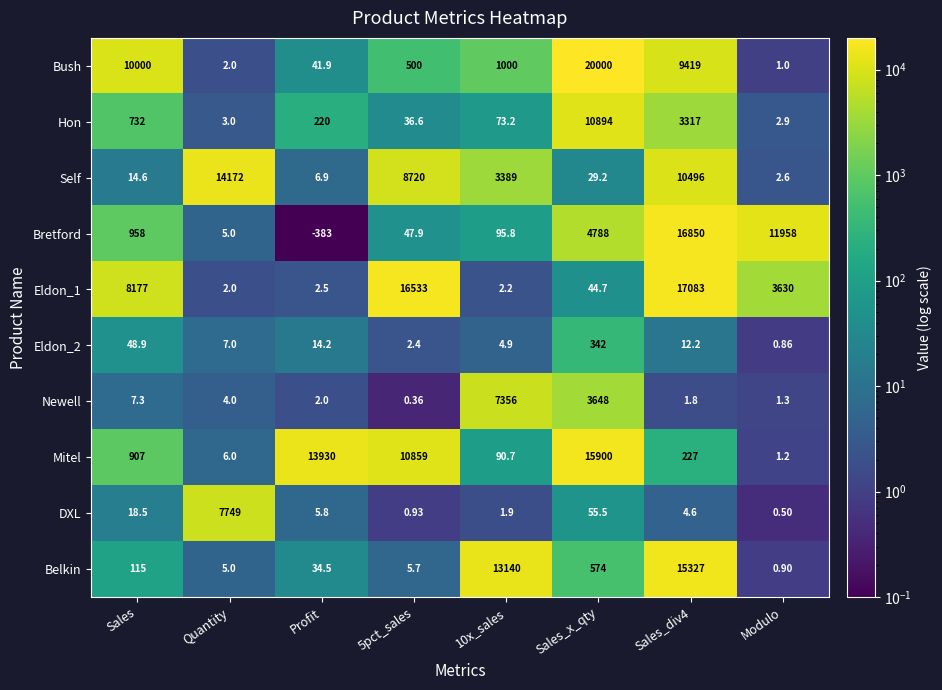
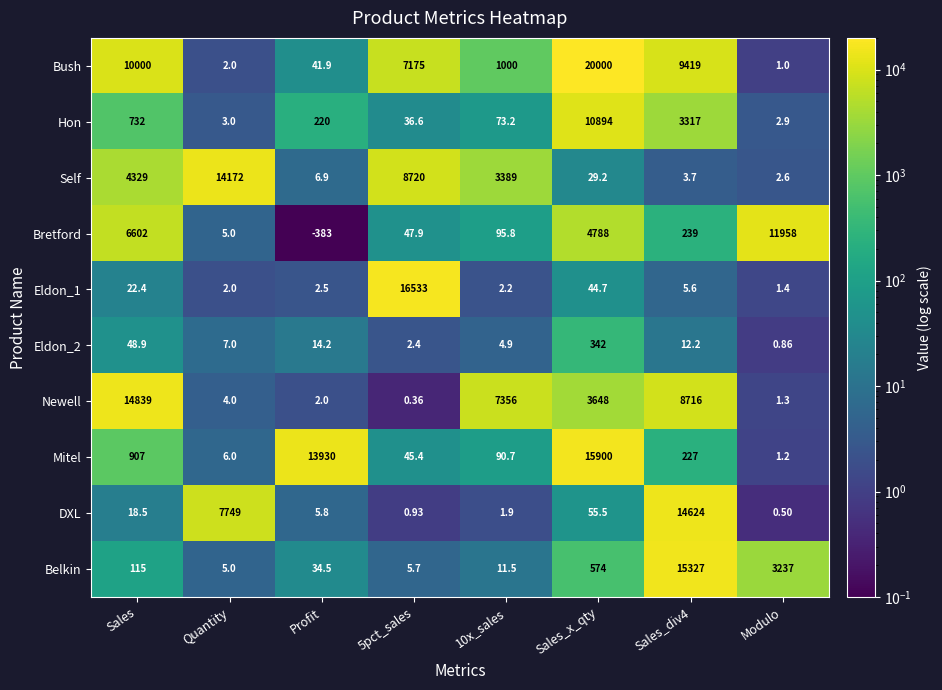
Bush, 5pct_sales: 500 -> 7175
Self, Sales: 14.6 -> 4329
Self, Sales_div4: 10496 -> 3.7
Bretford, Sales: 958 -> 6602
Bretford, Sales_div4: 16850 -> 239
Eldon_1, Sales: 8177 -> 22.4
Eldon_1, Sales_div4: 17083 -> 5.6
Eldon_1, Modulo: 3630 -> 1.4
Newell, Sales: 7.3 -> 14839
Newell, Sales_div4: 1.8 -> 8716
Mitel, 5pct_sales: 10859 -> 45.4
DXL, Sales_div4: 4.6 -> 14624
Belkin, 10x_sales: 13140 -> 11.5
Belkin, Modulo: 0.90 -> 3237
